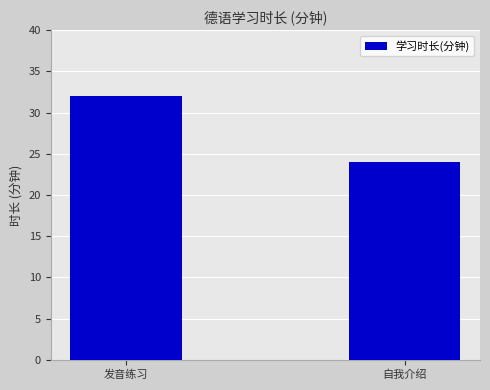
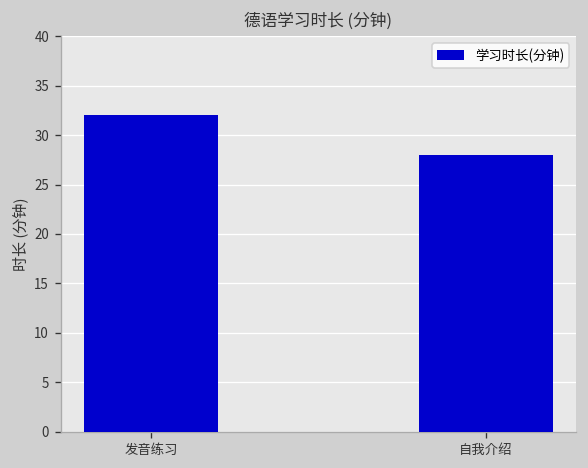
自我介绍: 24 -> 28
